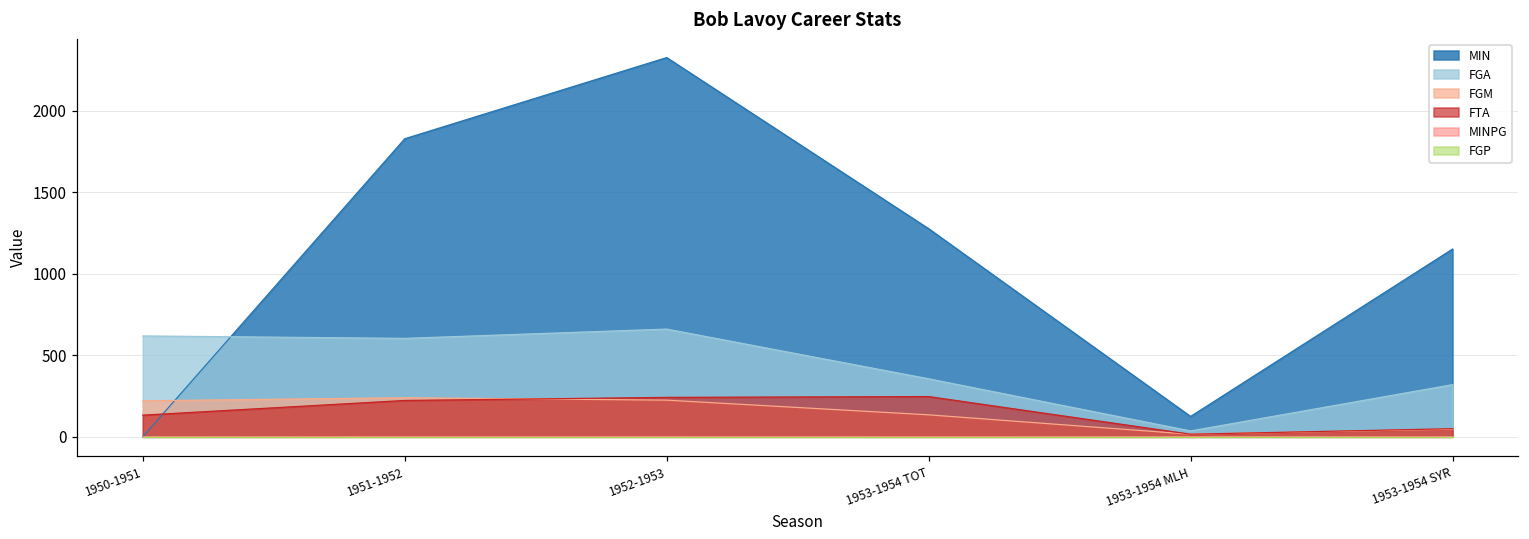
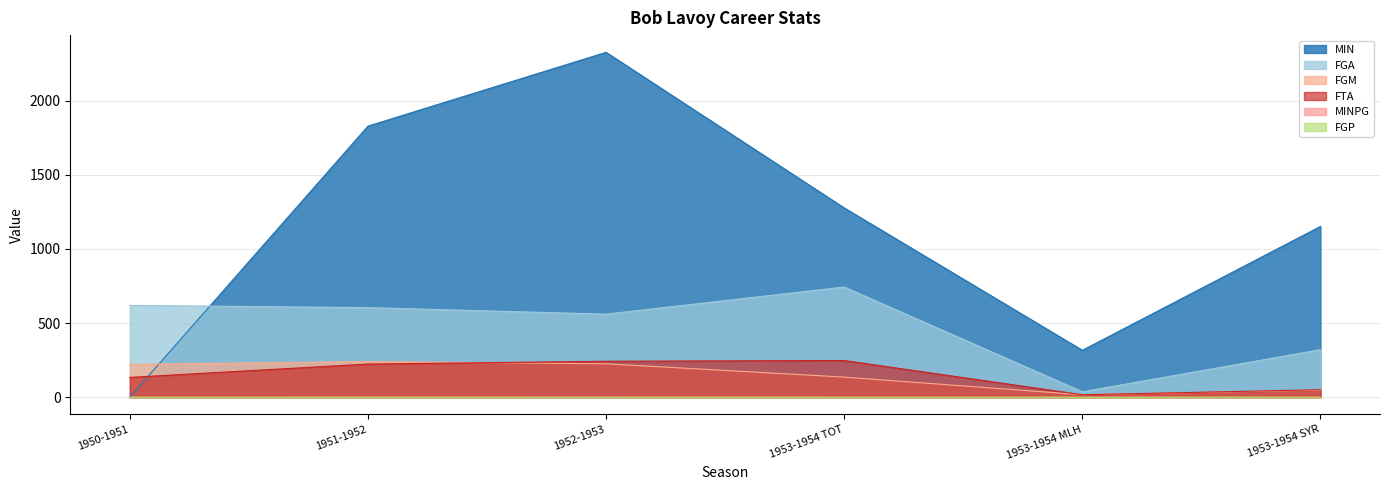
FGA, 1952-1953: 660 -> 560
FGA, 1953-1954 TOT: 360 -> 740
MIN, 1953-1954 MLH: 130 -> 320
